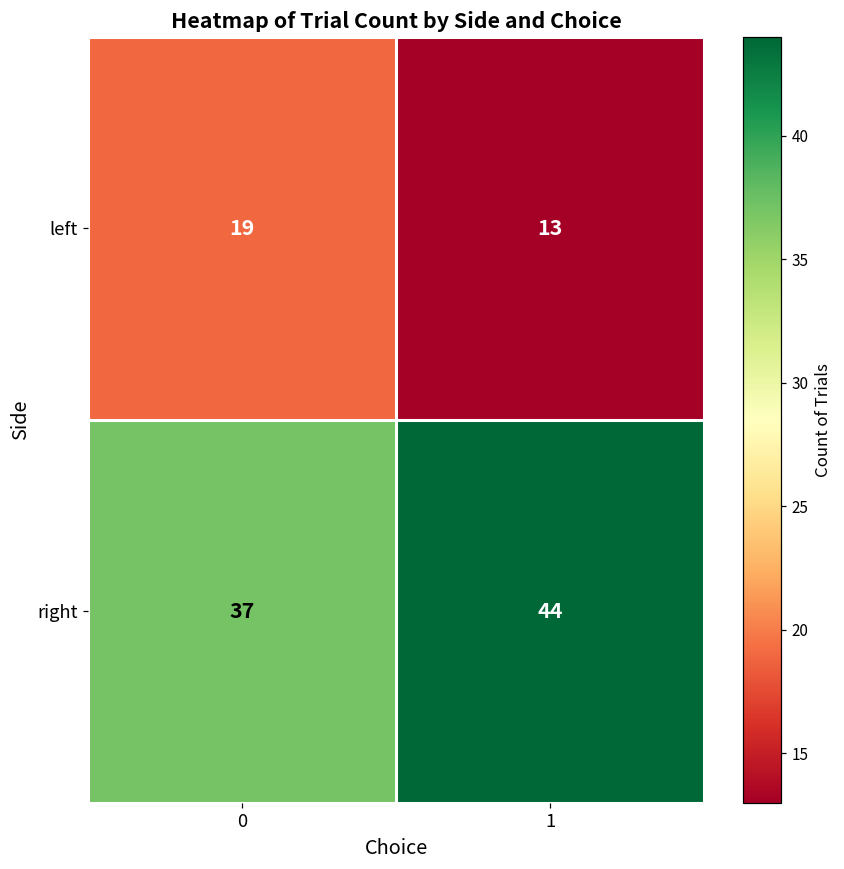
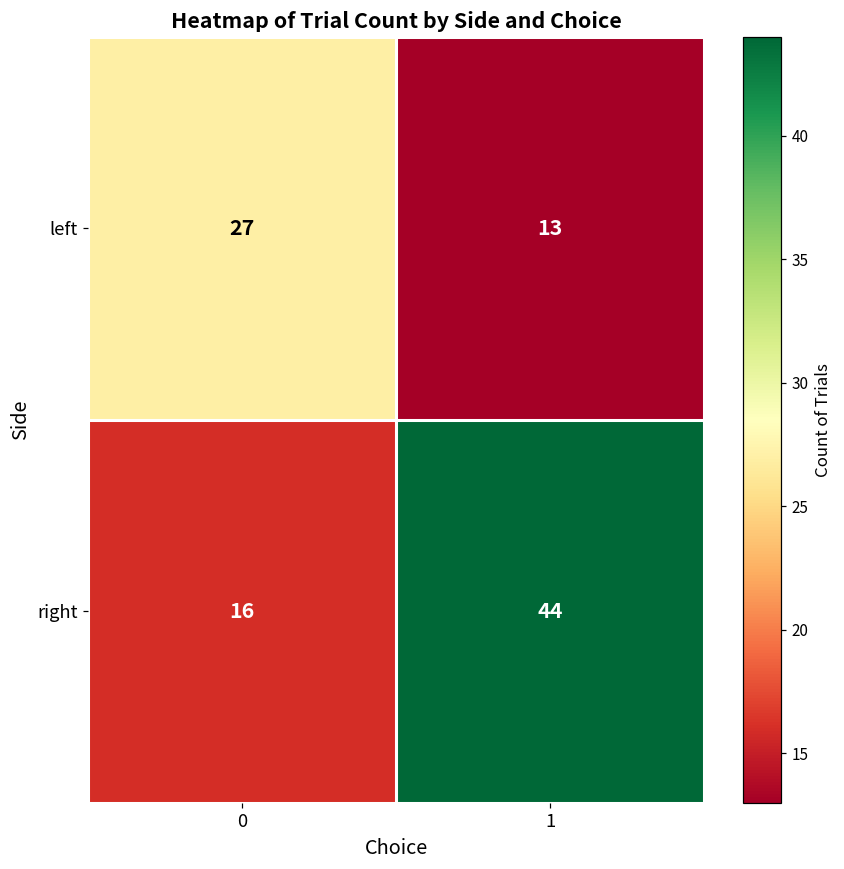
left, 0: 19 -> 27
right, 0: 37 -> 16
